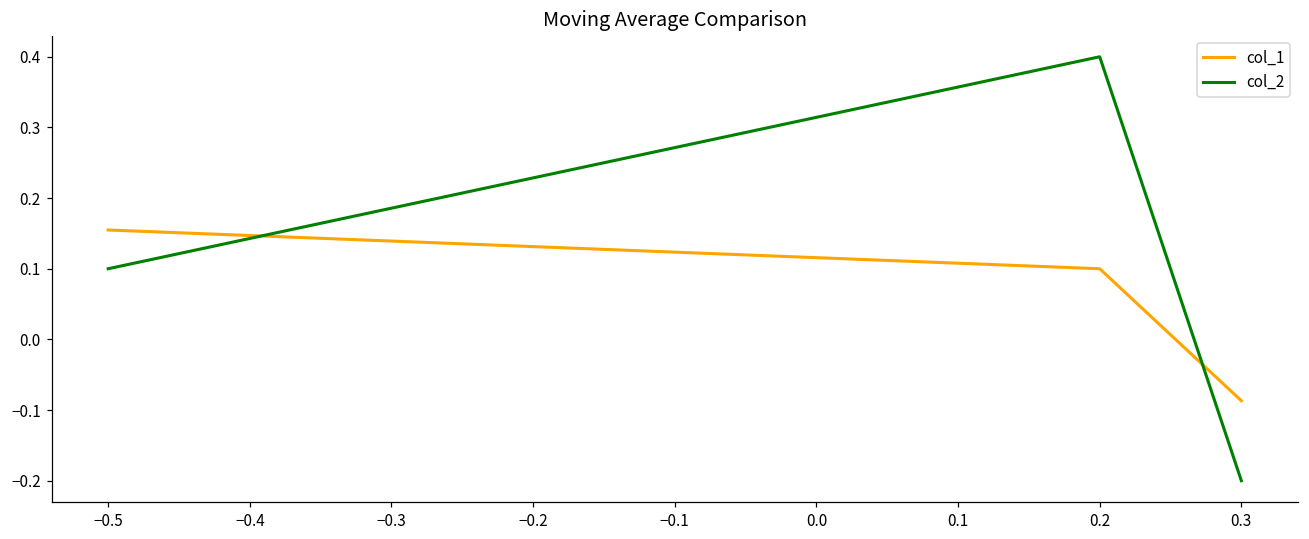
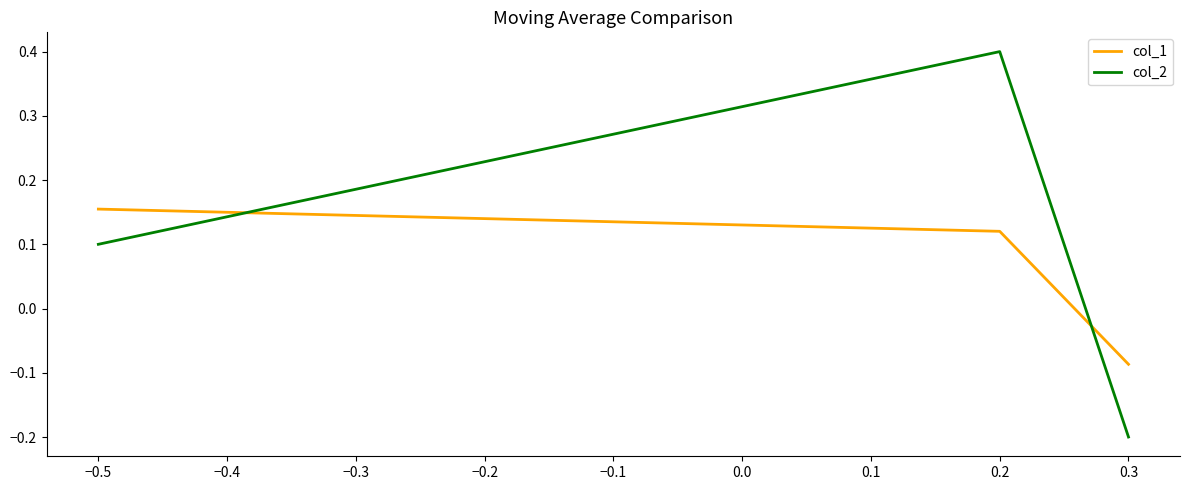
col_1, 0.2: 0.10 -> 0.12
